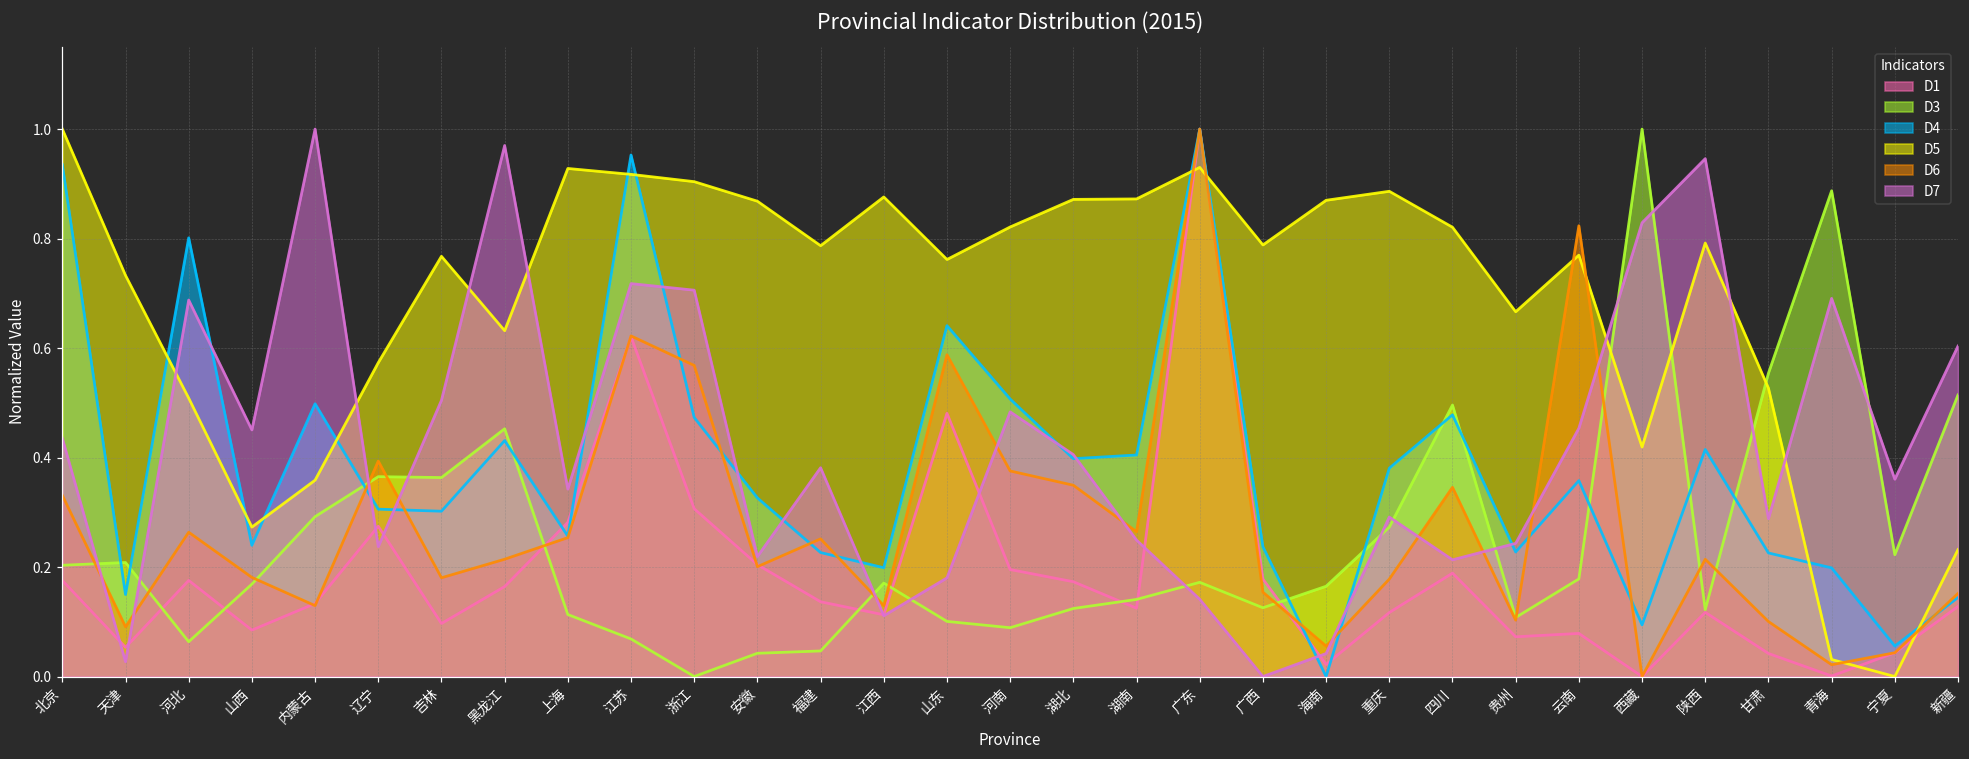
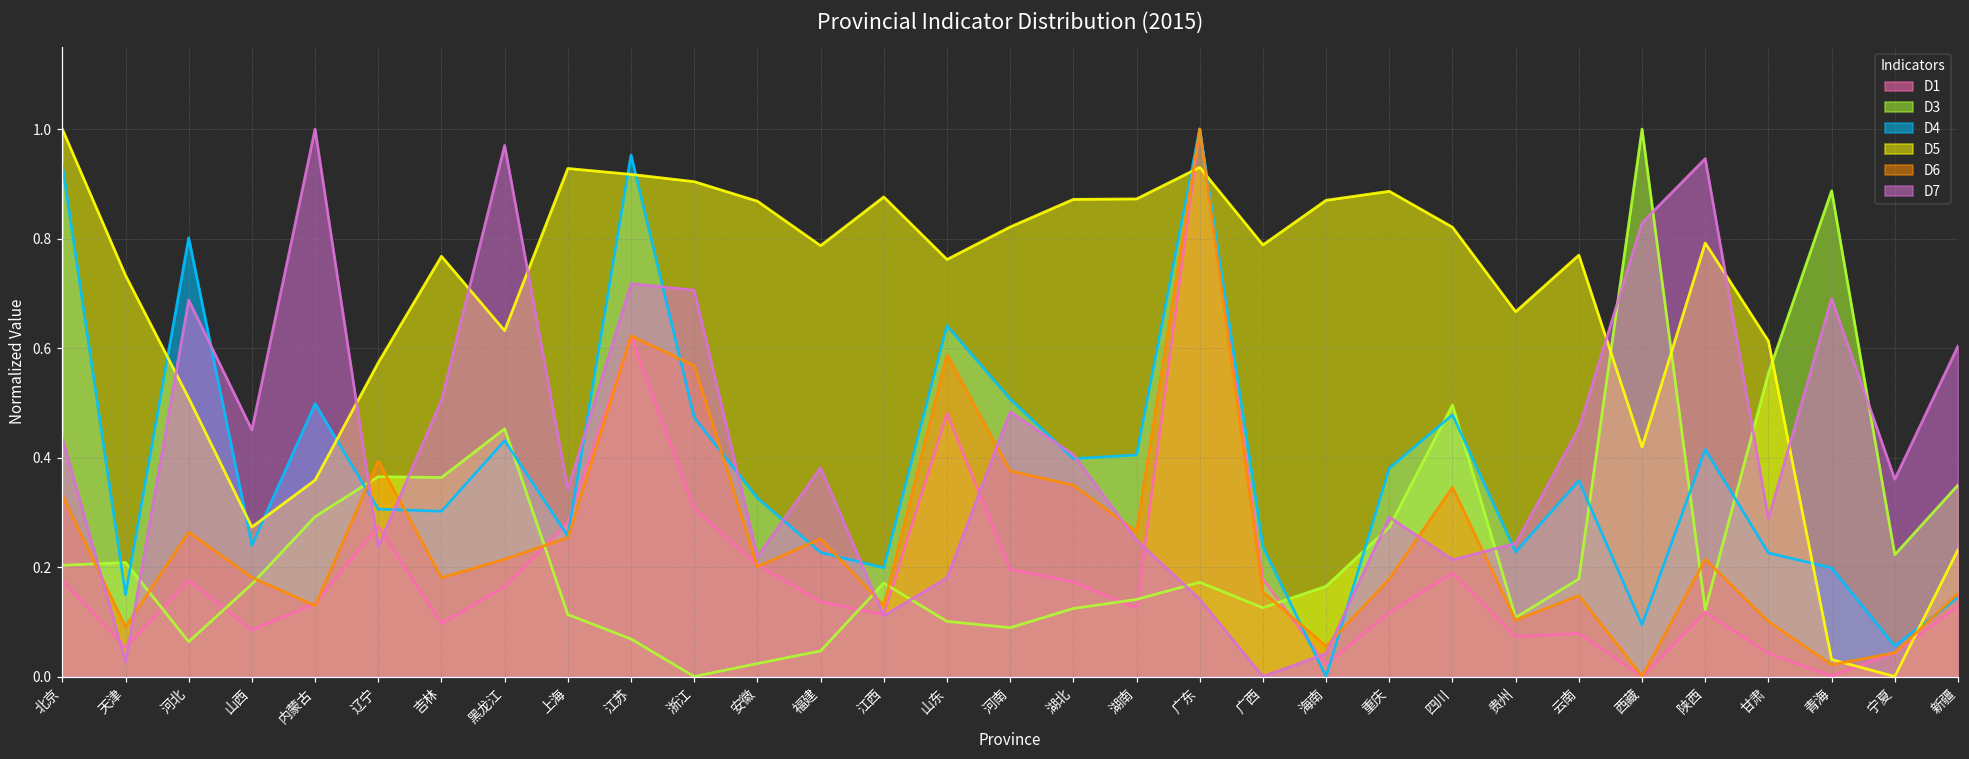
D3, 安徽: 0.04 -> 0.02
D6, 云南: 0.82 -> 0.15
D5, 甘肃: 0.53 -> 0.61
D3, 新疆: 0.51 -> 0.35
